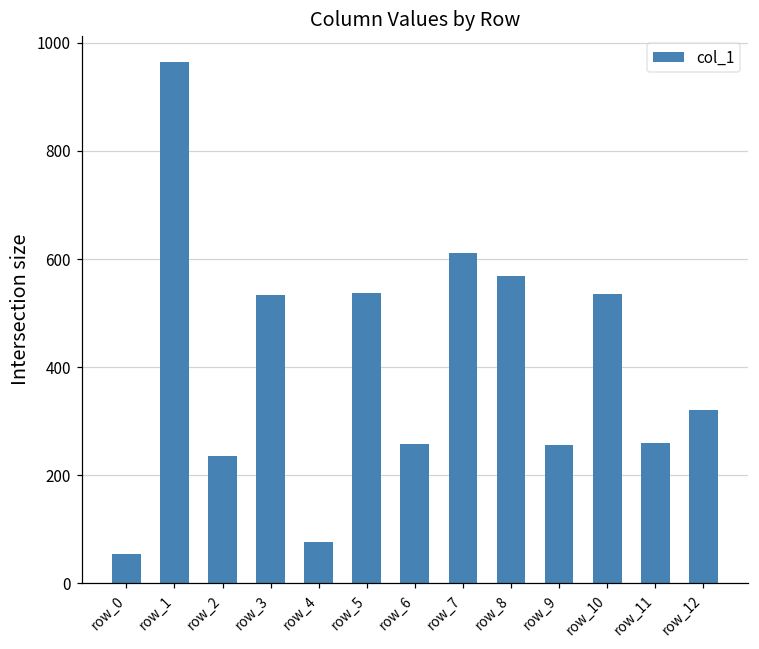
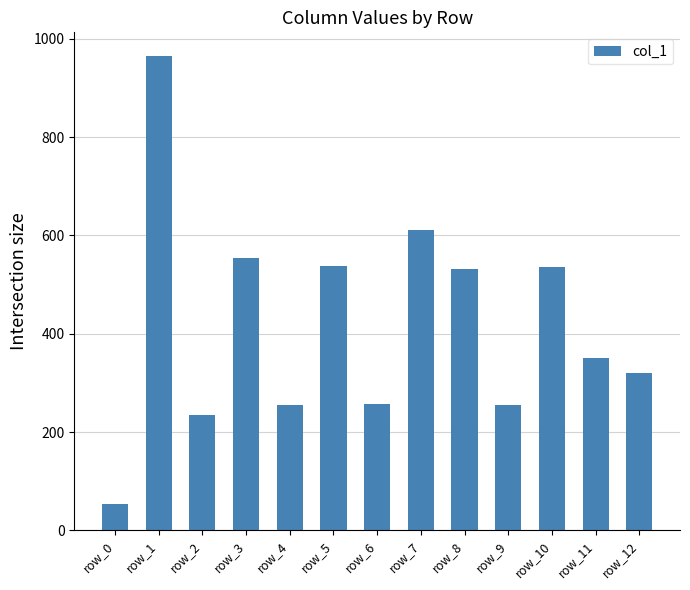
row_3: 530 -> 550
row_4: 80 -> 260
row_8: 570 -> 530
row_11: 260 -> 350
